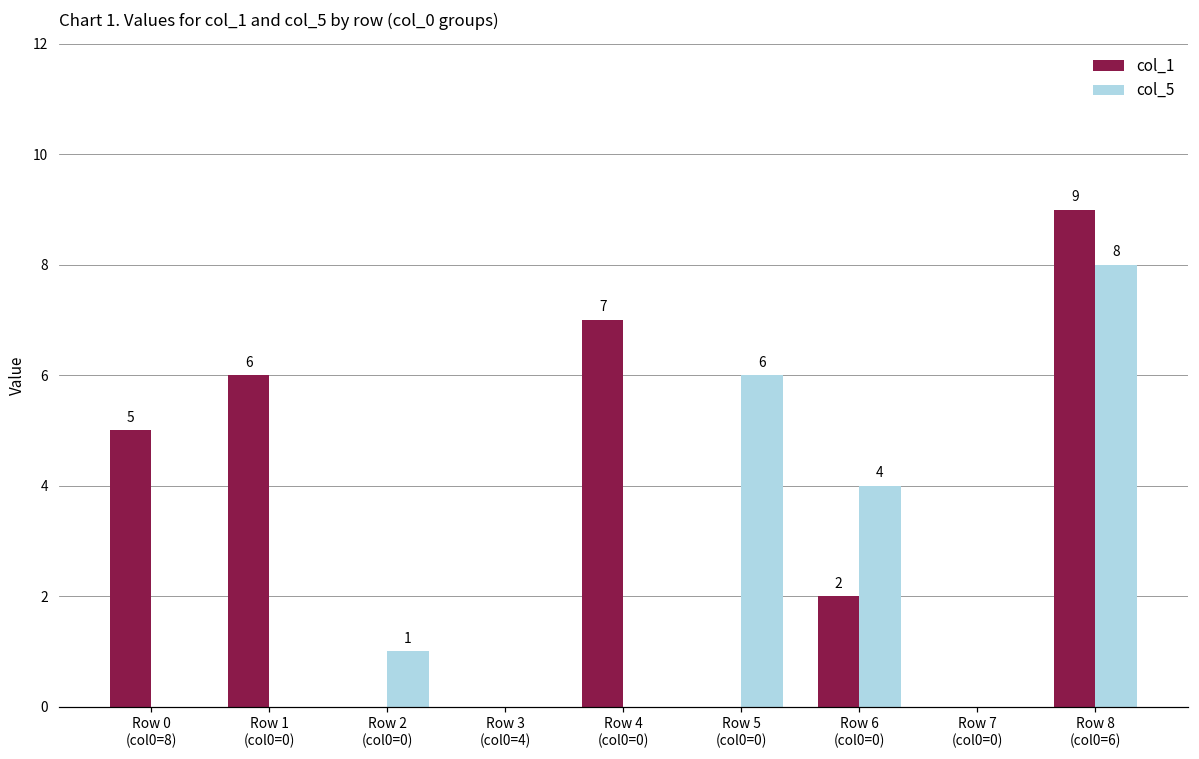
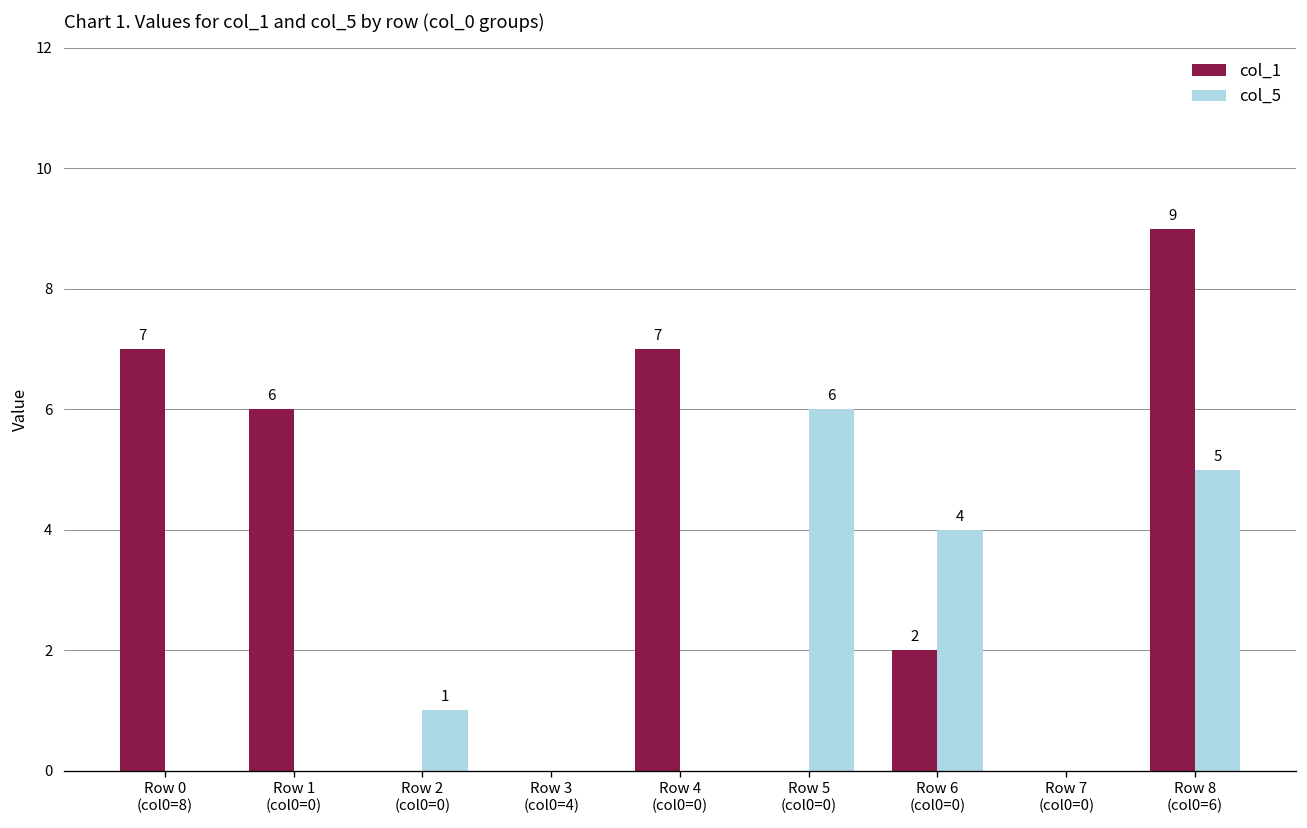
col_1, Row 0 (col0=8): 5 -> 7
col_5, Row 8 (col0=6): 8 -> 5
